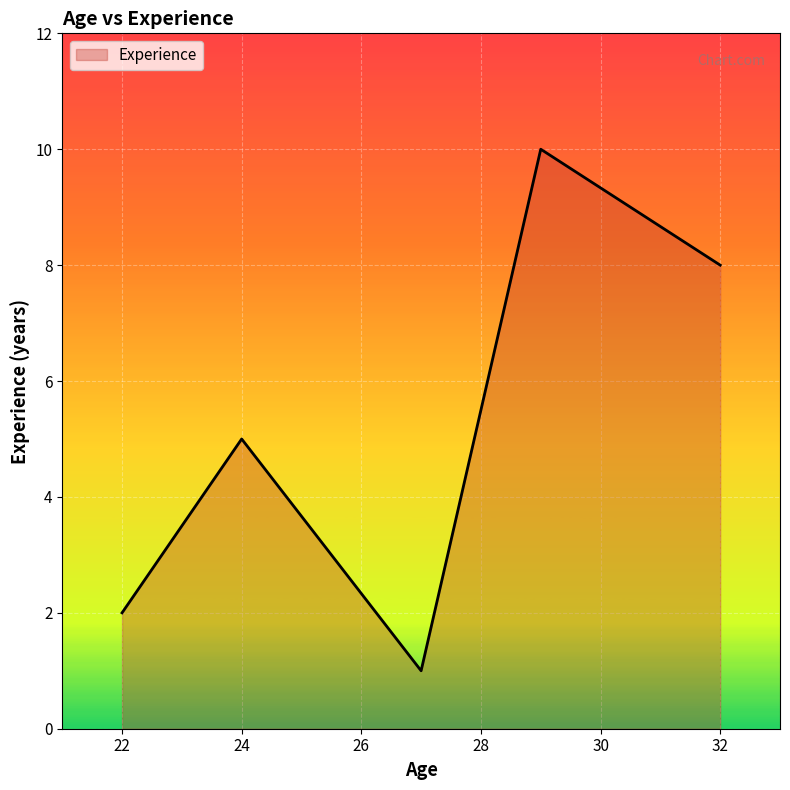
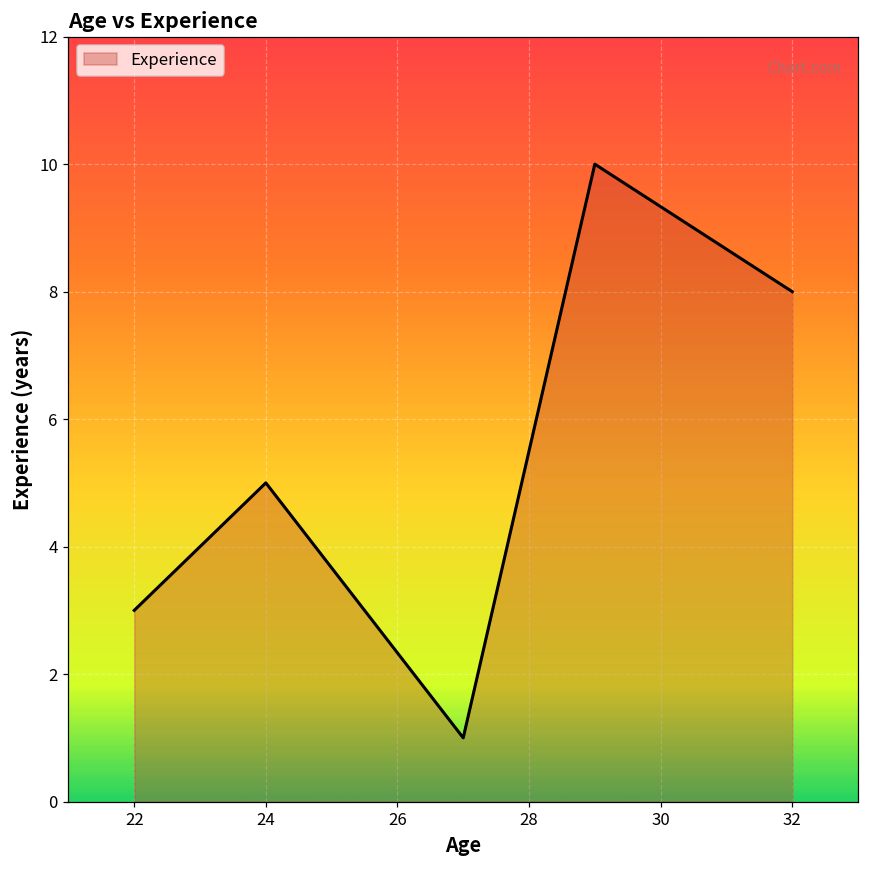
22: 2 -> 3
